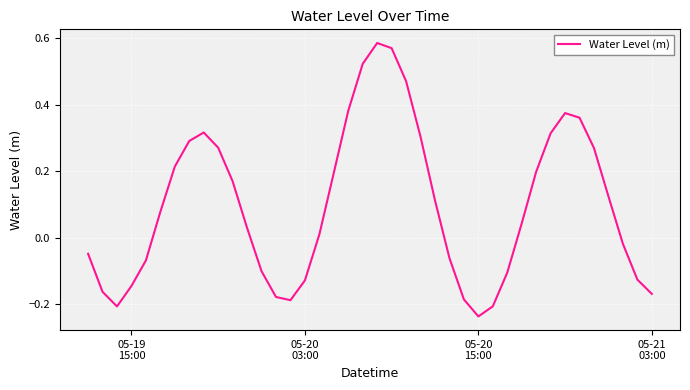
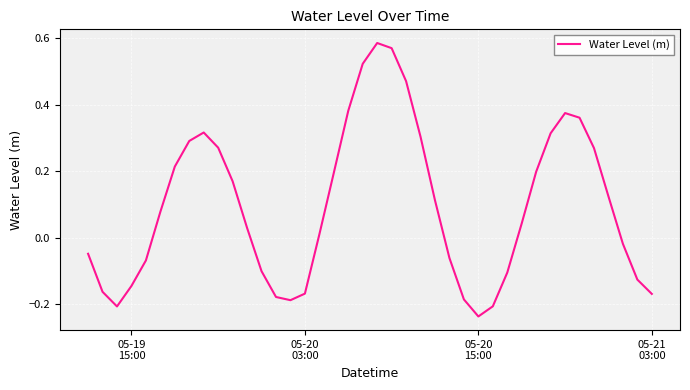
05-20 03:00: -0.13 -> -0.17
